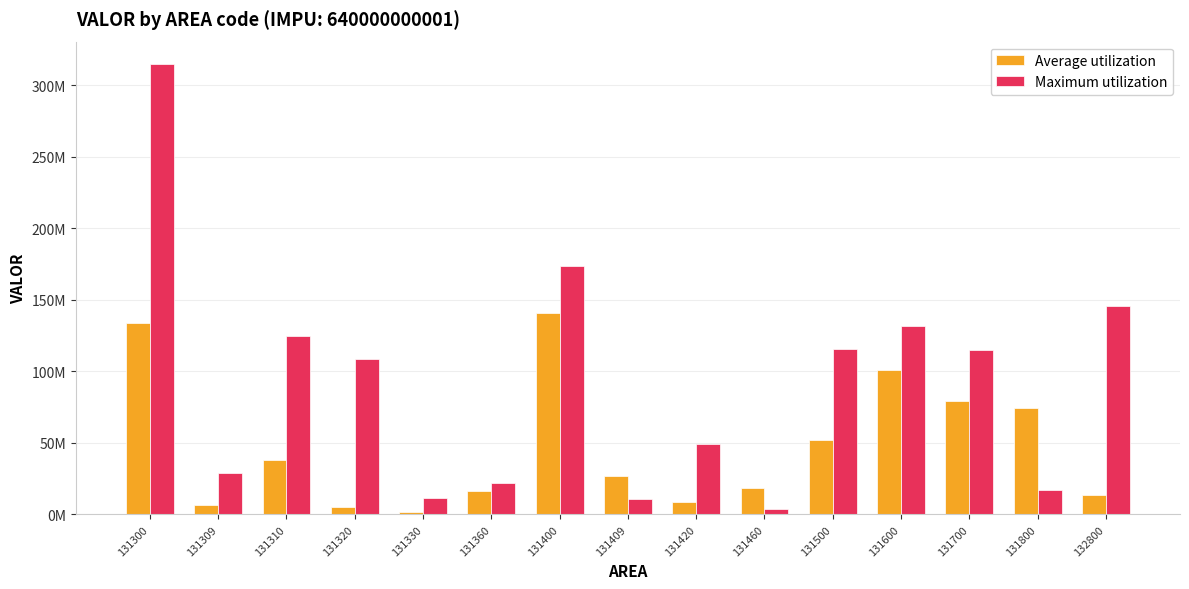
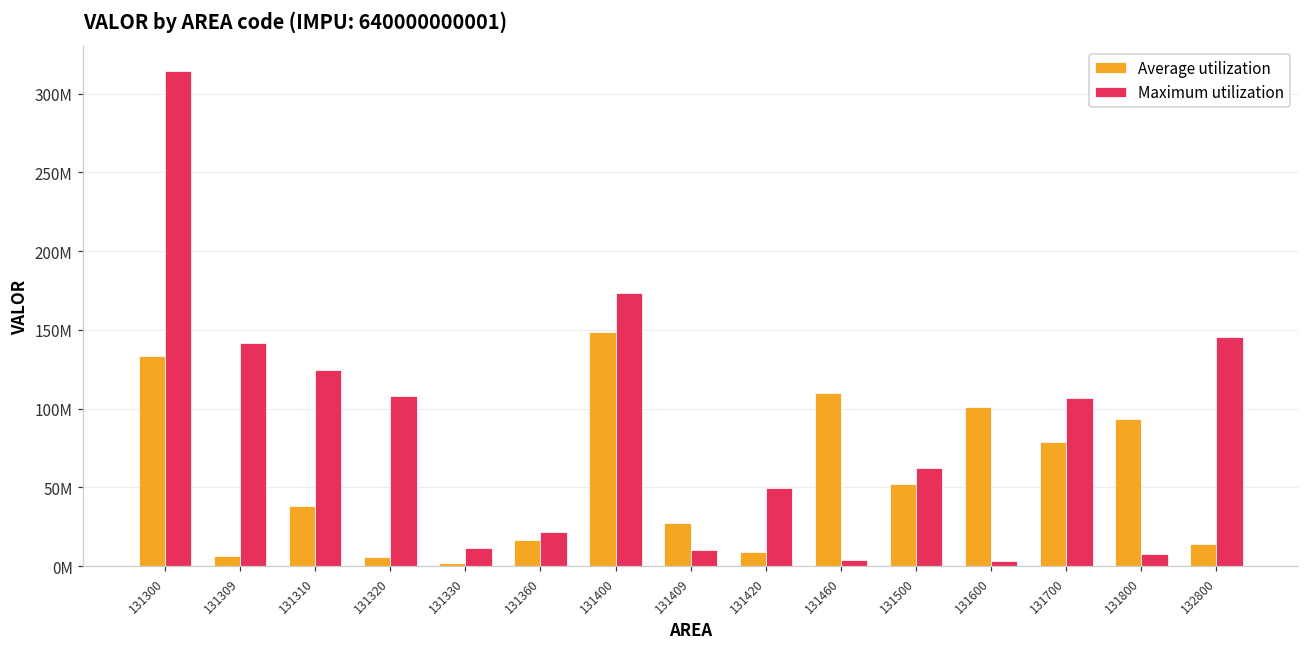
Maximum utilization, 131309: 29000000 -> 141000000
Average utilization, 131400: 141000000 -> 149000000
Average utilization, 131460: 19000000 -> 110000000
Maximum utilization, 131500: 116000000 -> 62000000
Maximum utilization, 131600: 132000000 -> 4000000
Maximum utilization, 131700: 115000000 -> 107000000
Average utilization, 131800: 75000000 -> 94000000
Maximum utilization, 131800: 17000000 -> 8000000
